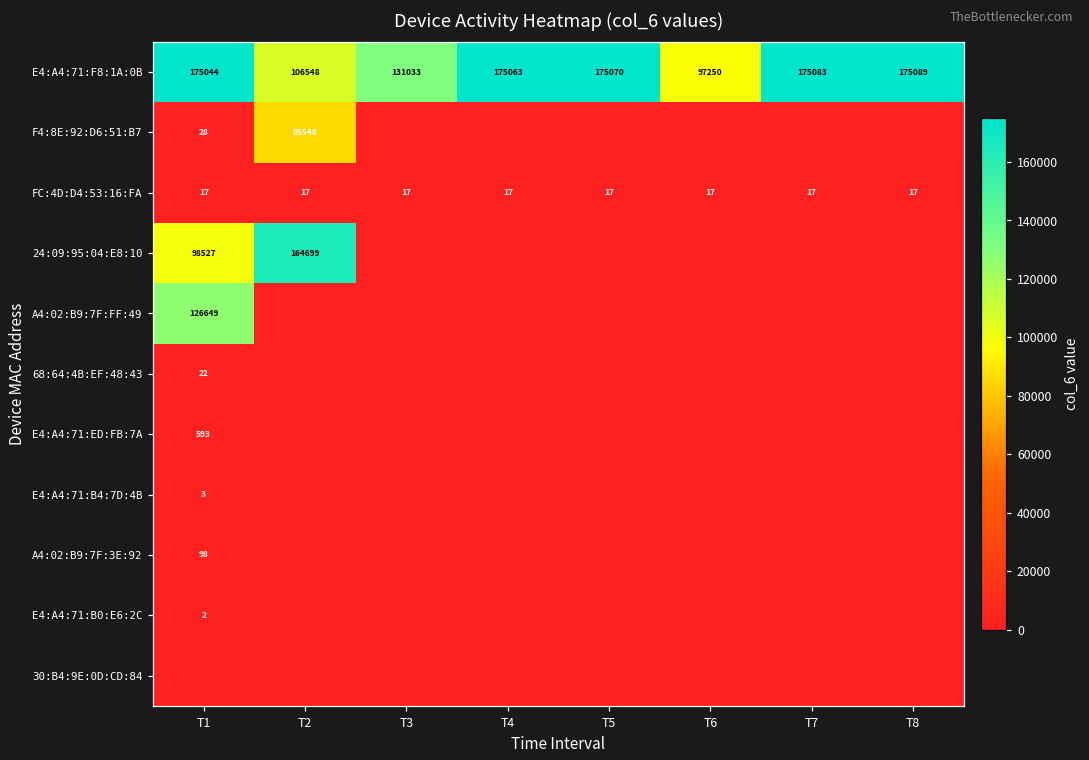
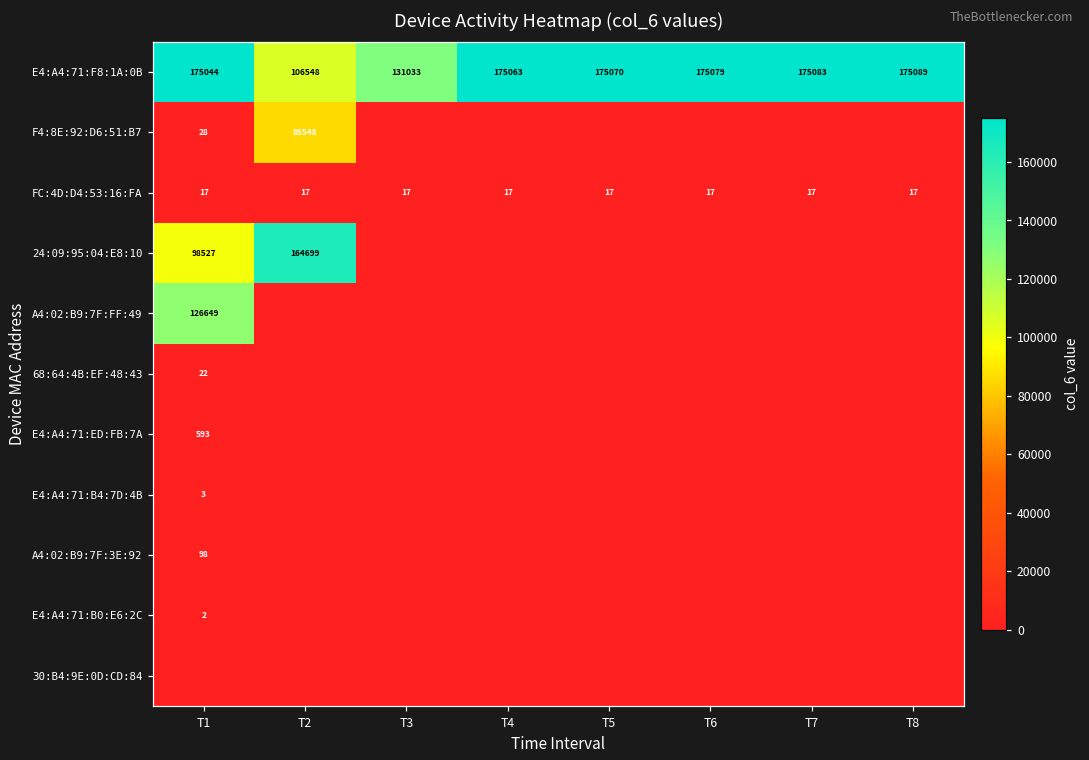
E4:A4:71:F8:1A:0B, T6: 97250 -> 175079
